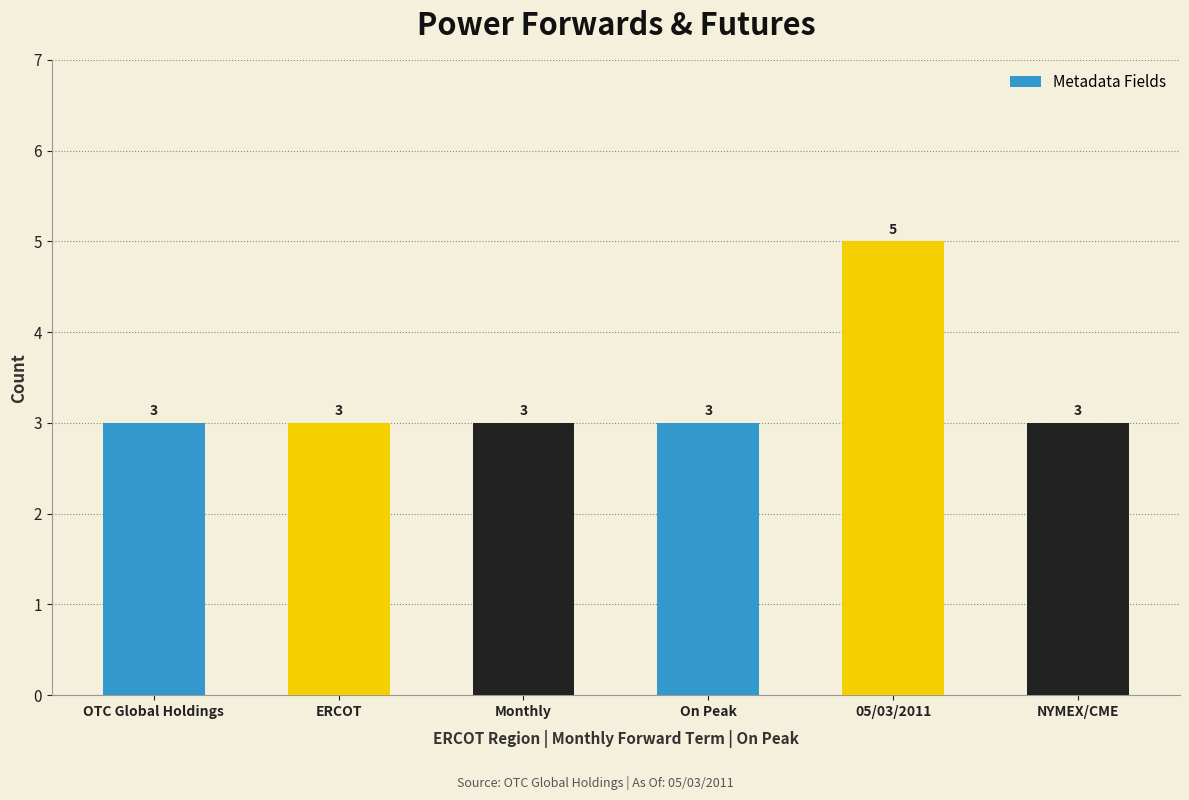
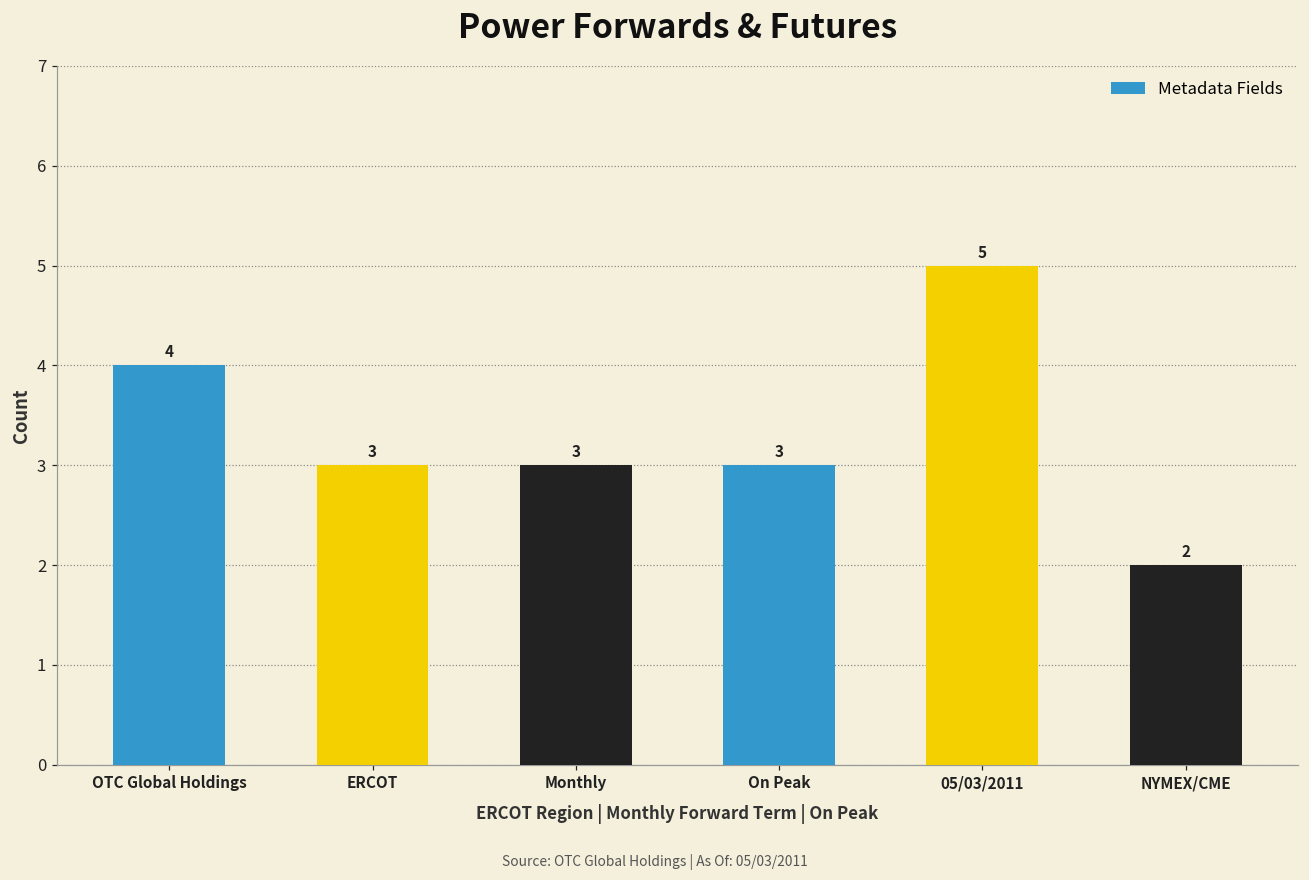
OTC Global Holdings: 3 -> 4
NYMEX/CME: 3 -> 2
